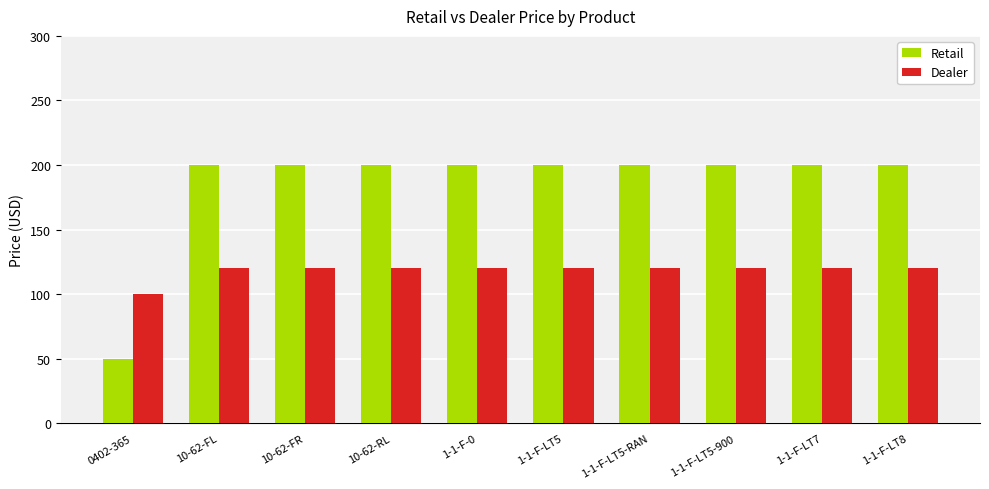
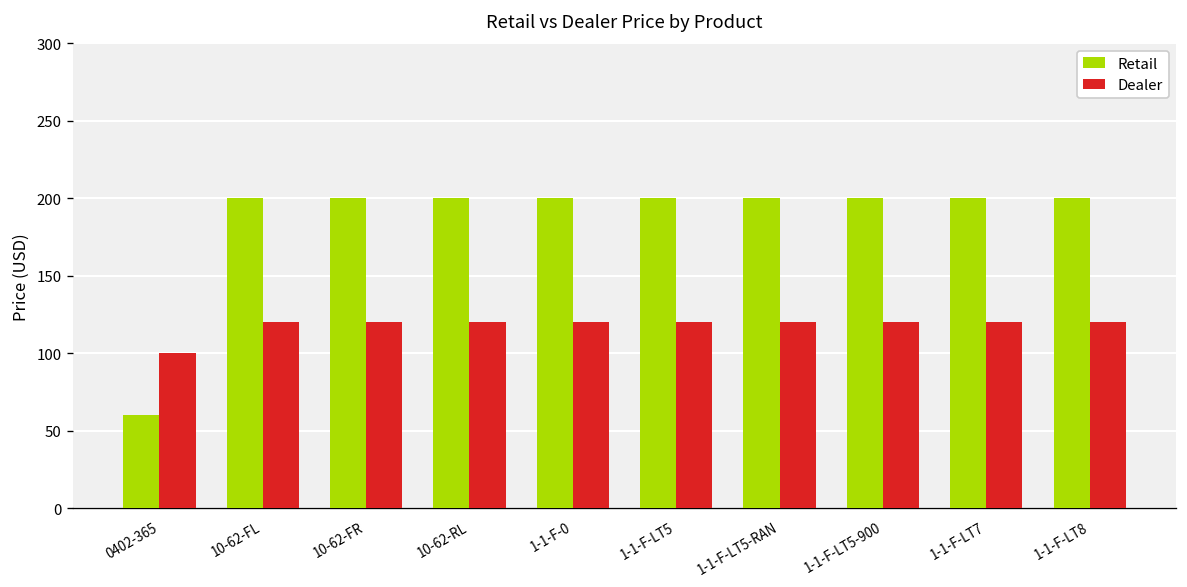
Retail, 0402-365: 50 -> 60
